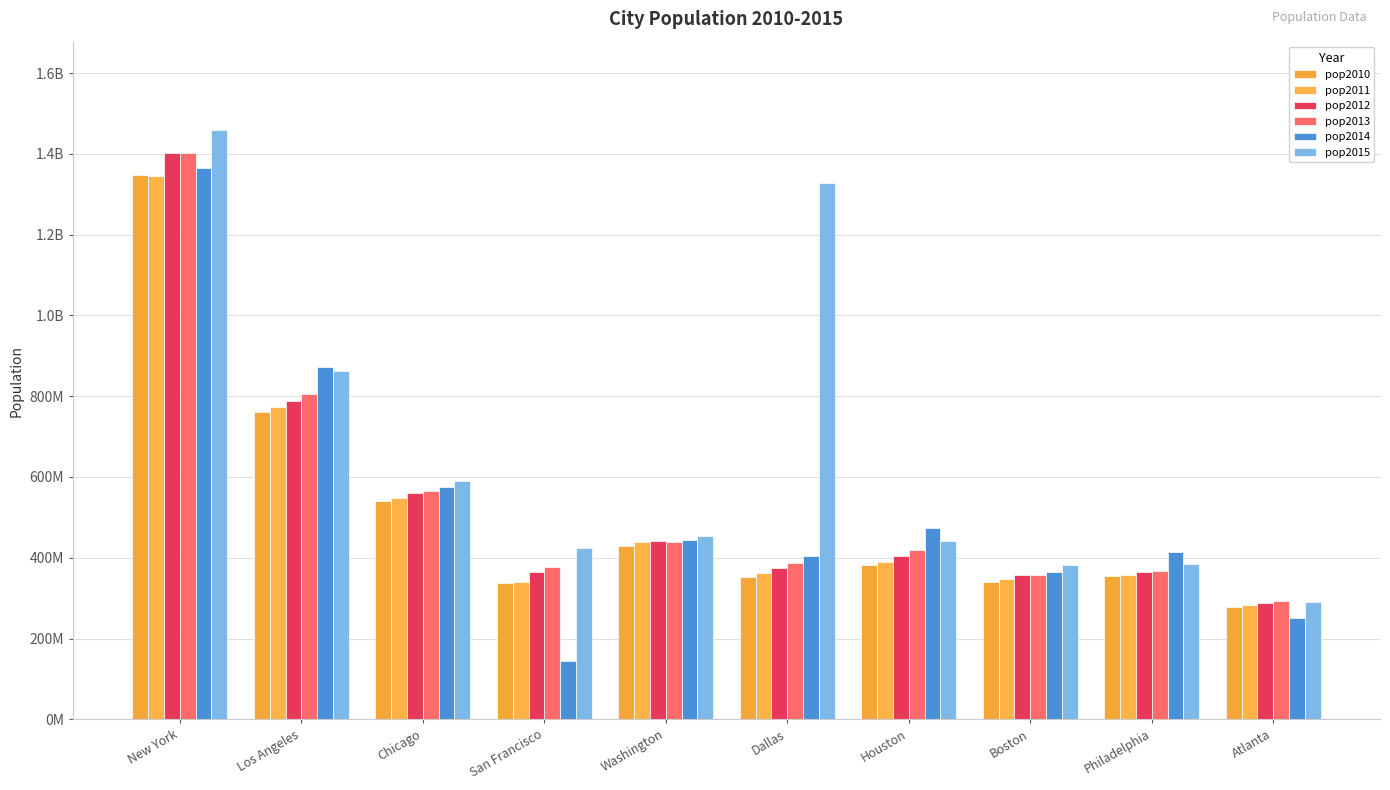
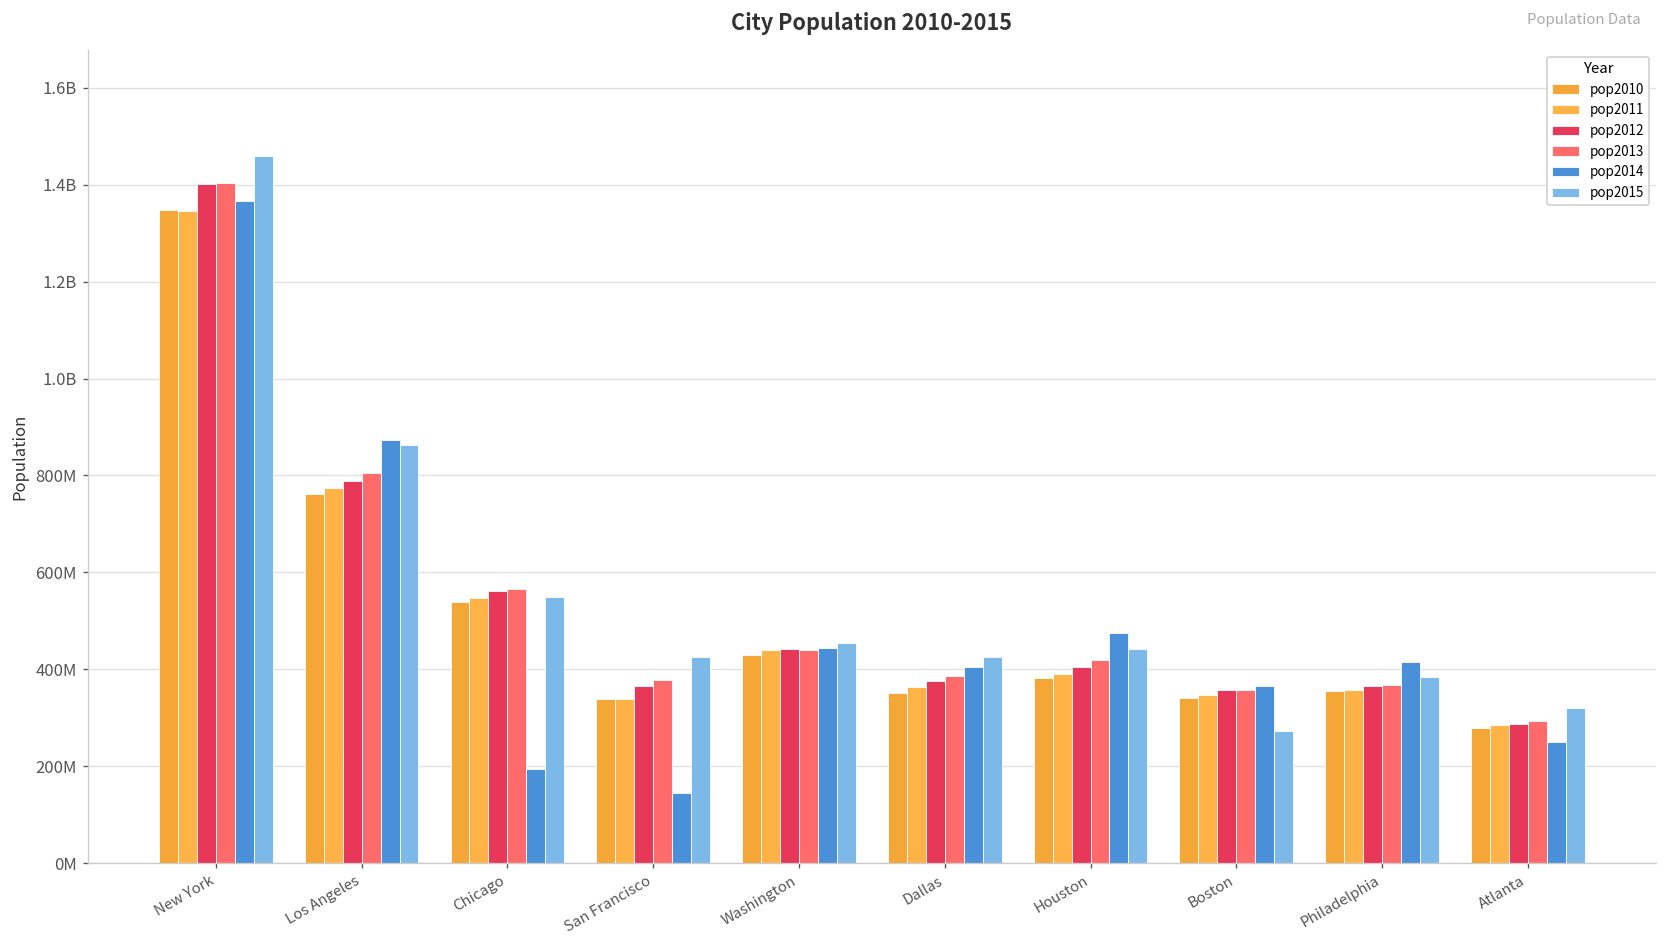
pop2014, Chicago: 580000000 -> 190000000
pop2015, Chicago: 590000000 -> 550000000
pop2015, Dallas: 1330000000 -> 430000000
pop2015, Boston: 380000000 -> 270000000
pop2015, Atlanta: 290000000 -> 320000000
